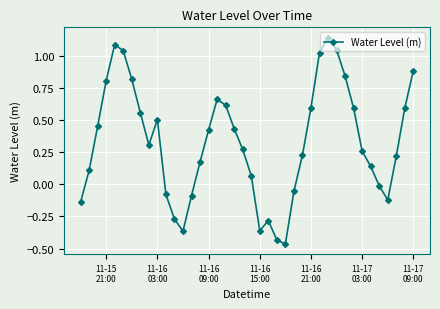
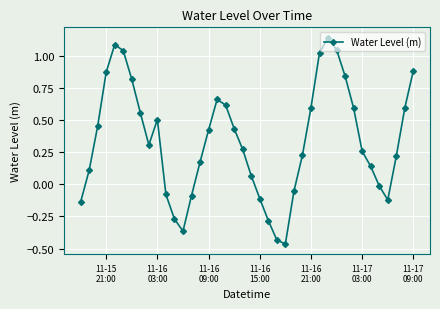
11-15 21:00: 0.81 -> 0.87
11-16 15:00: -0.36 -> -0.11
